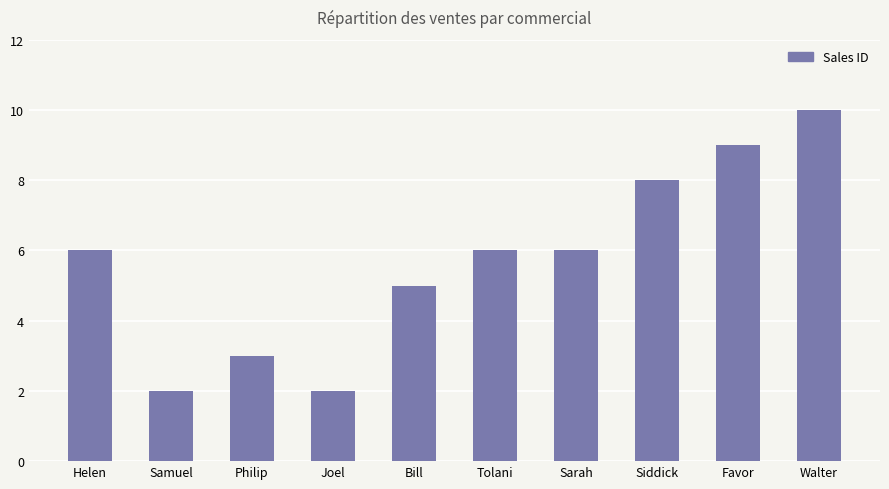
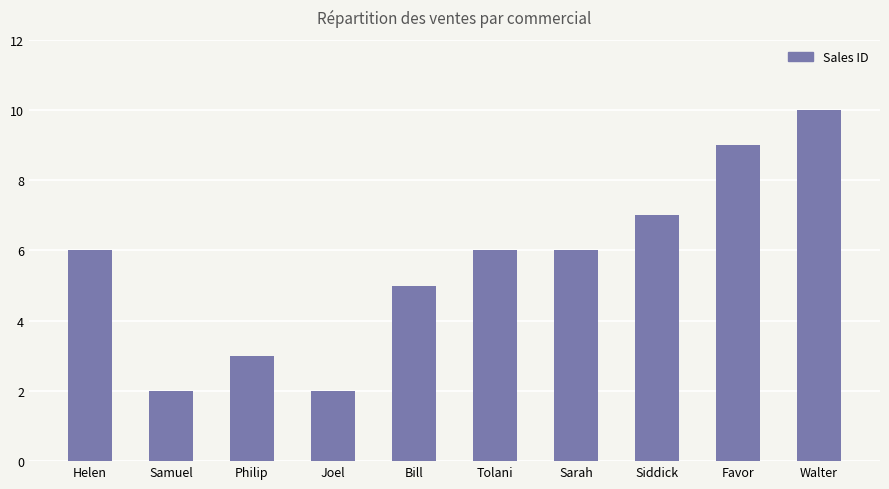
Siddick: 8 -> 7
